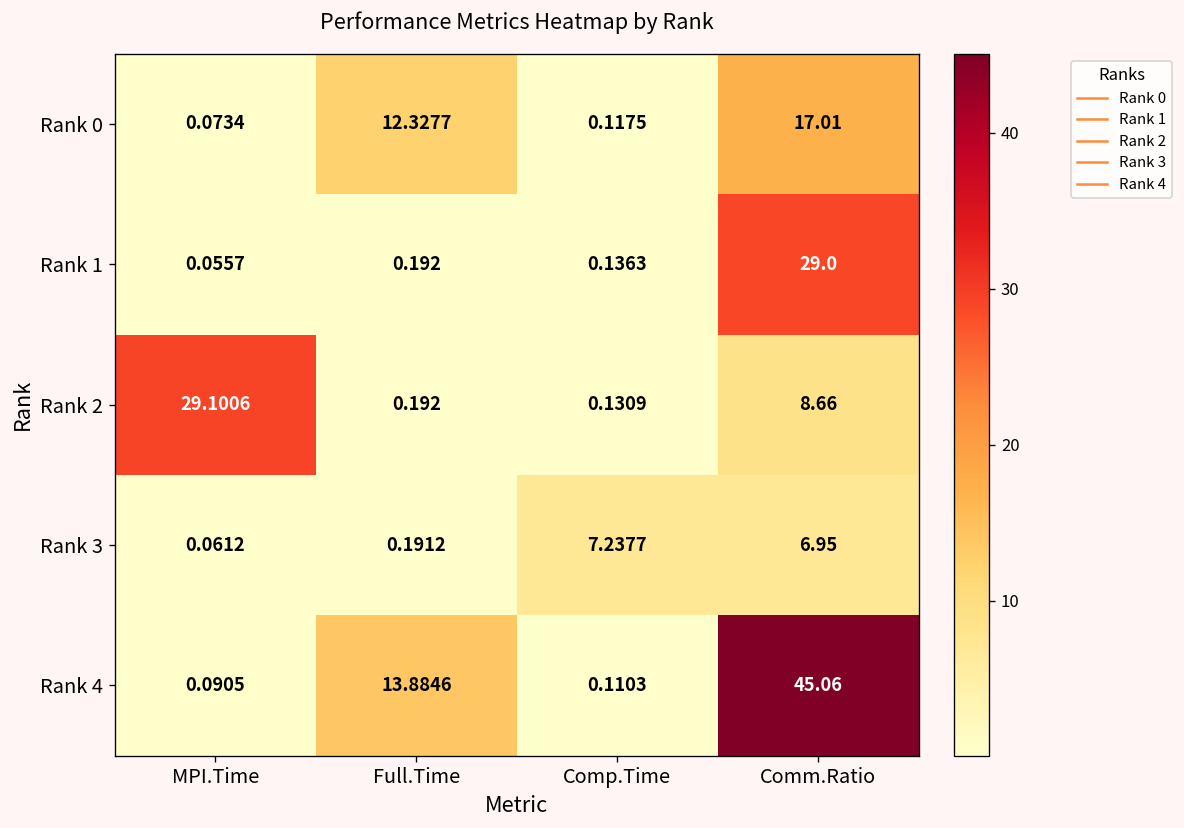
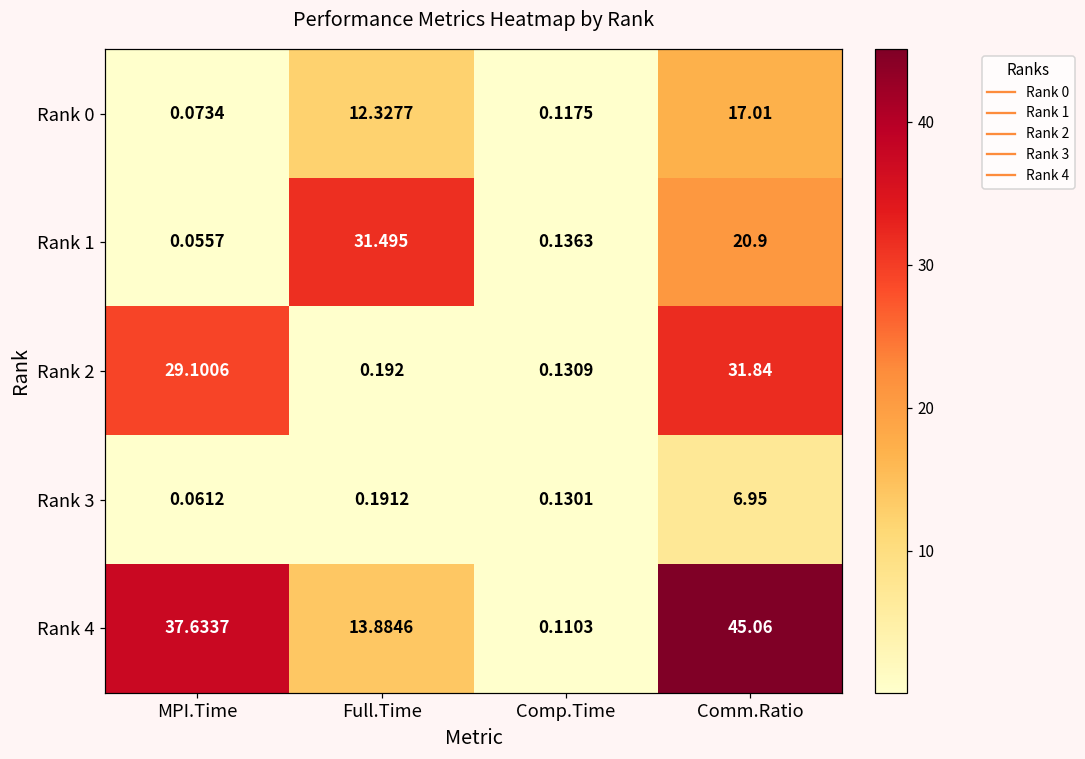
Rank 1, Full.Time: 0.192 -> 31.495
Rank 1, Comm.Ratio: 29.0 -> 20.9
Rank 2, Comm.Ratio: 8.66 -> 31.84
Rank 3, Comp.Time: 7.2377 -> 0.1301
Rank 4, MPI.Time: 0.0905 -> 37.6337
